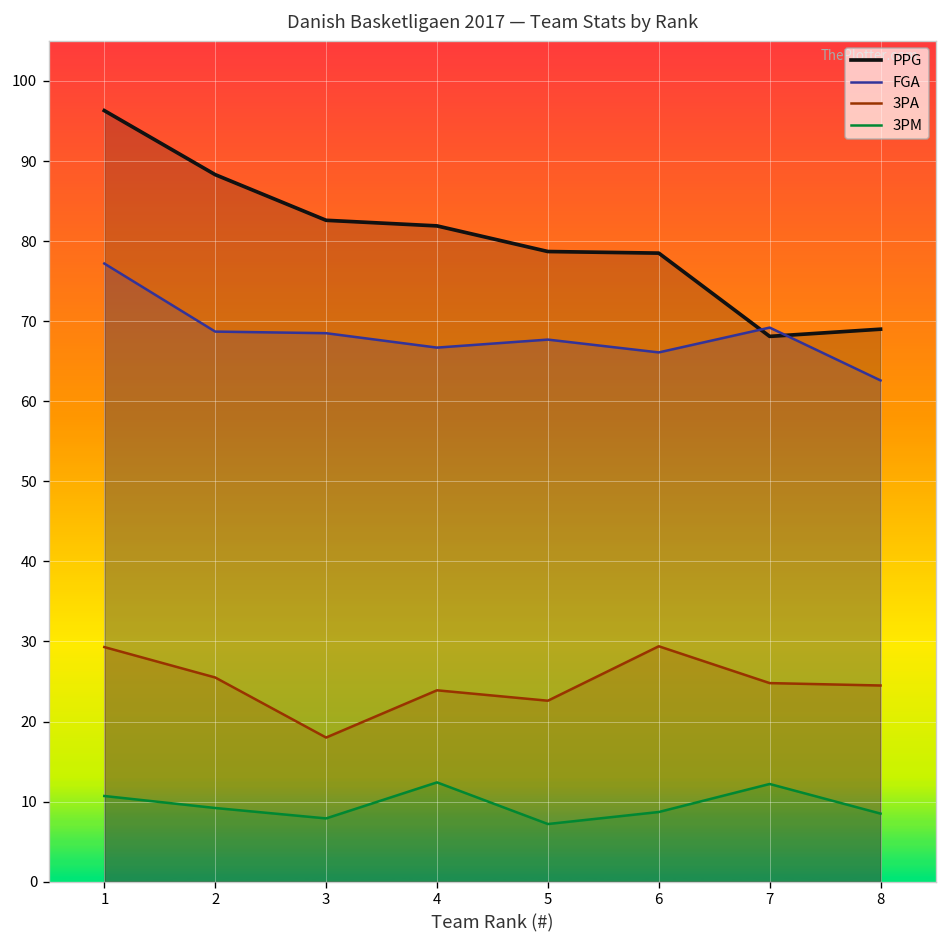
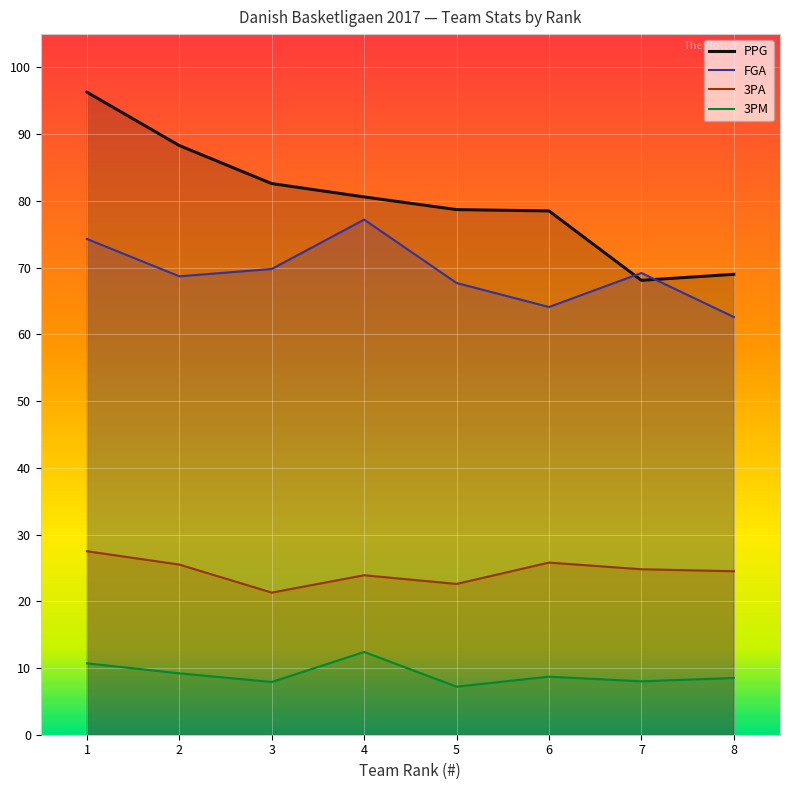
FGA, 1: 77 -> 74
3PA, 1: 29 -> 28
FGA, 3: 69 -> 70
3PA, 3: 18 -> 21
PPG, 4: 82 -> 81
FGA, 4: 67 -> 77
FGA, 6: 66 -> 64
3PA, 6: 29 -> 26
3PM, 7: 12 -> 8
